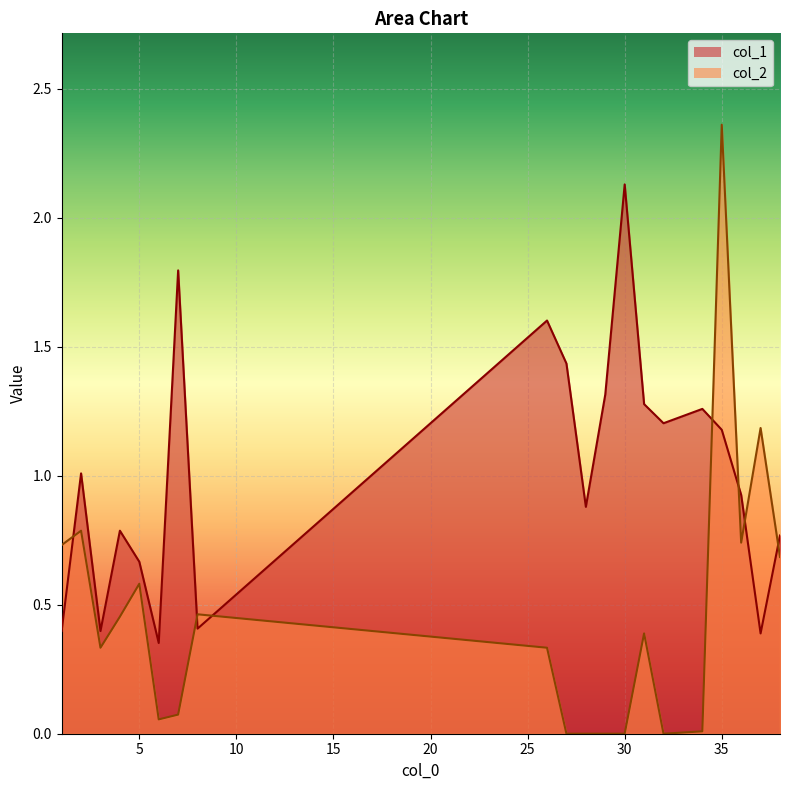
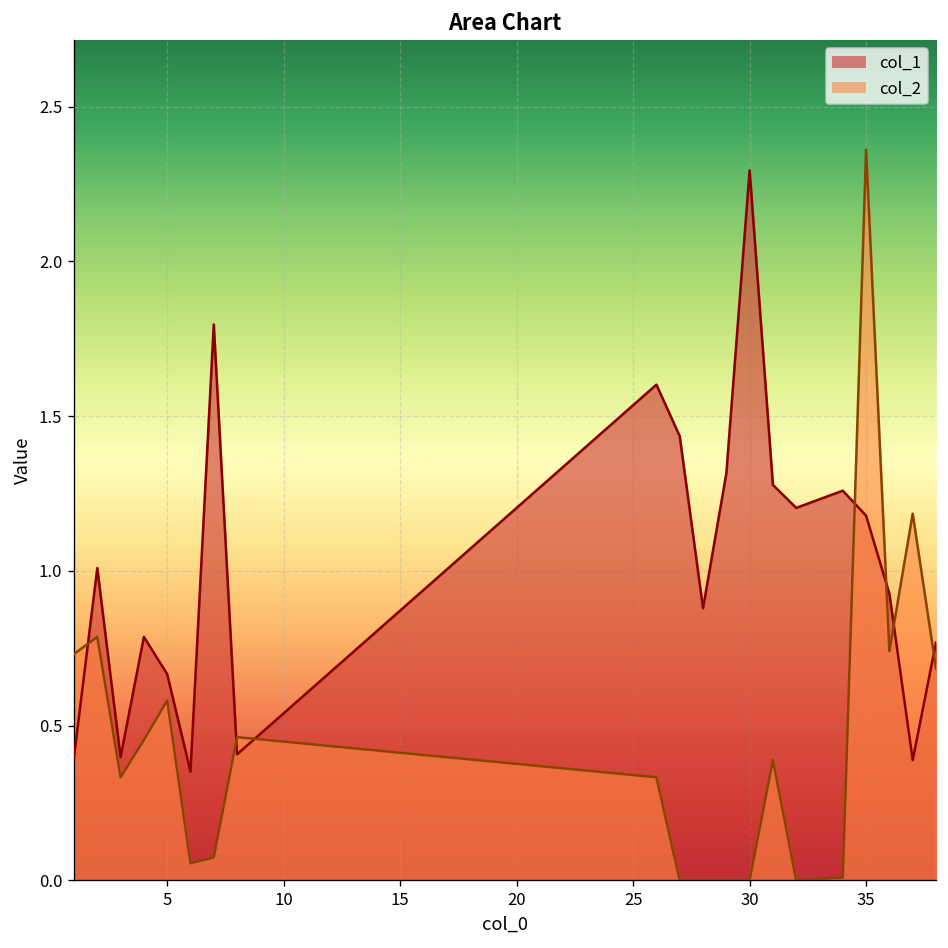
col_1, 30: 2.13 -> 2.29
